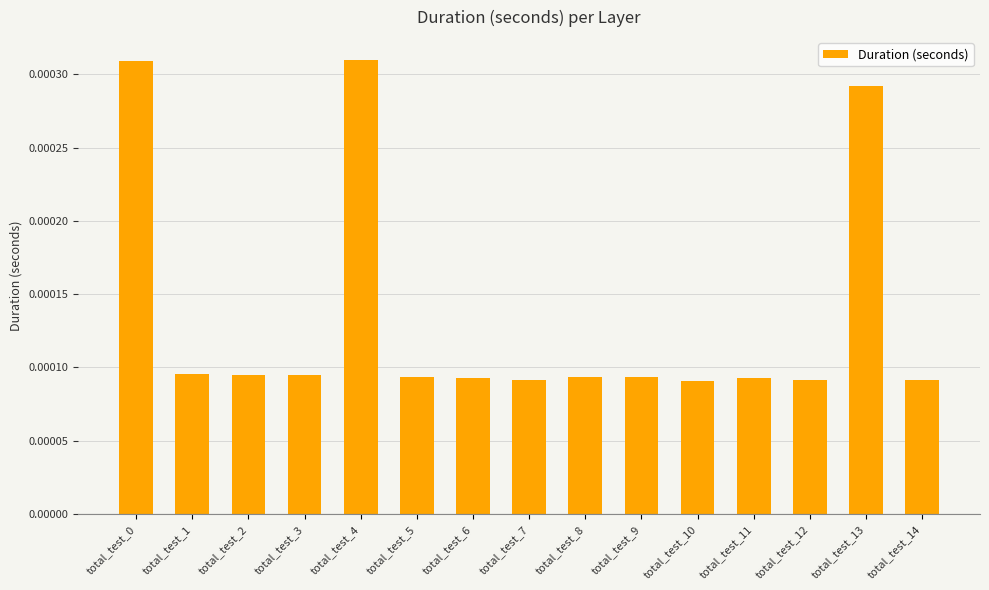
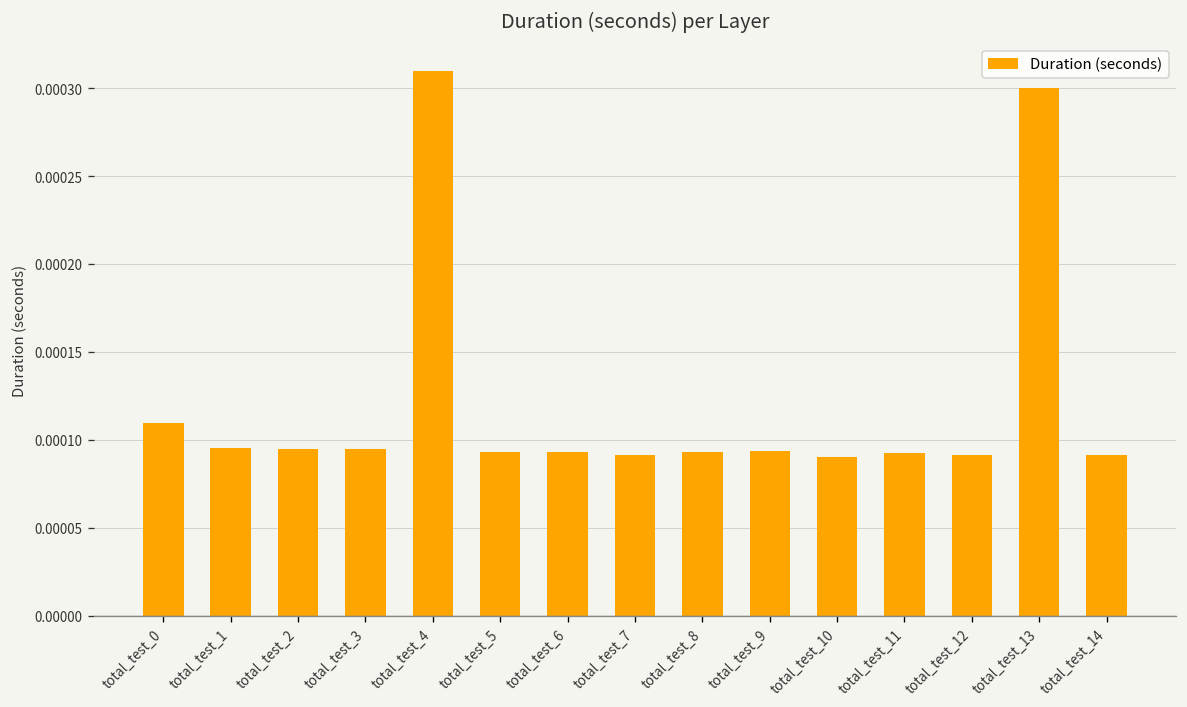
total_test_0: 0.000309 -> 0.000109
total_test_13: 0.000292 -> 0.000300
